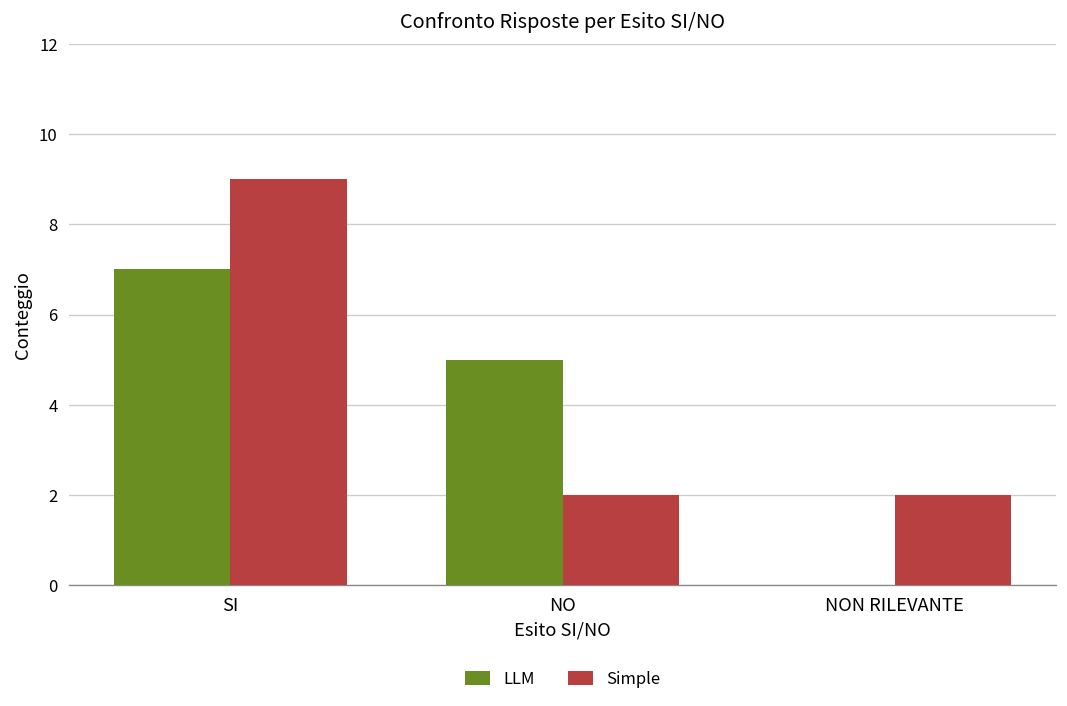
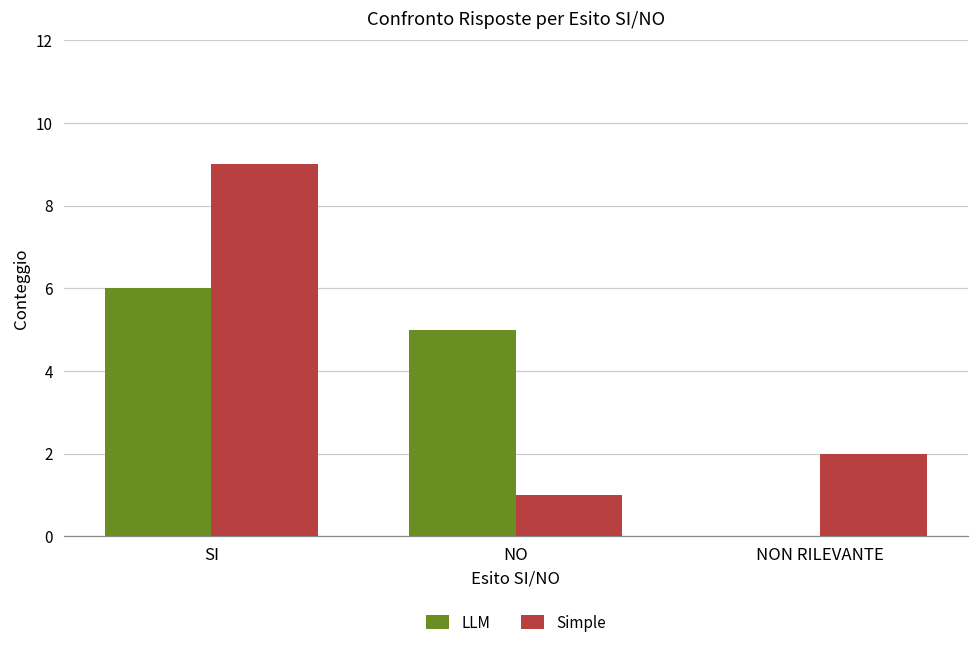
LLM, SI: 7 -> 6
Simple, NO: 2 -> 1
